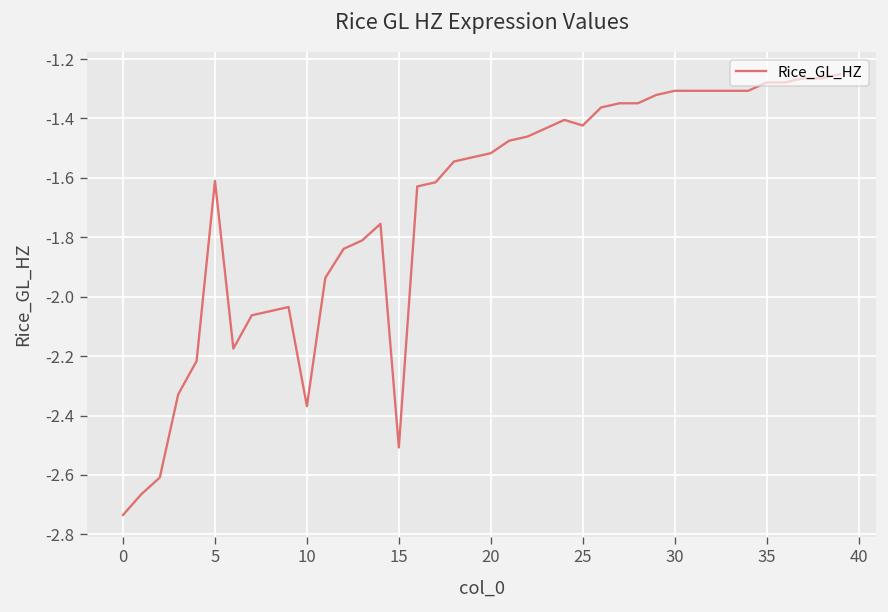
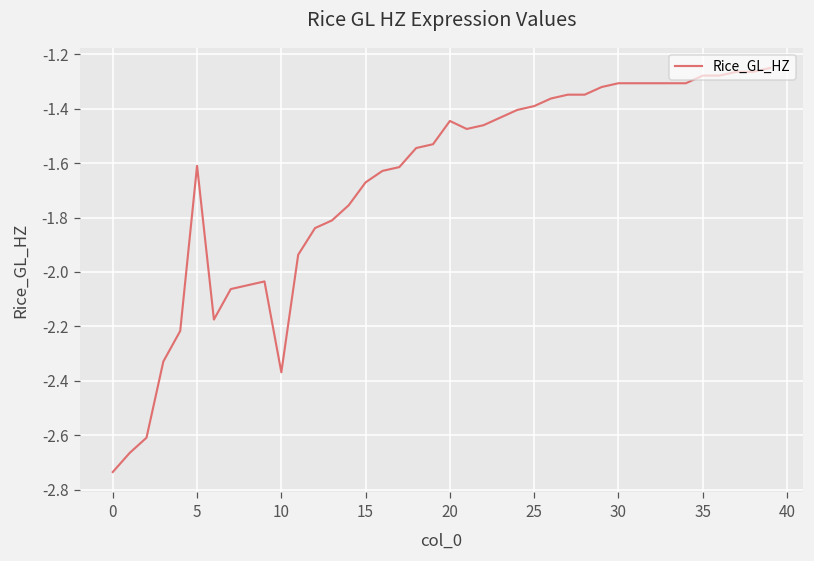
15: -2.51 -> -1.67
20: -1.52 -> -1.45
25: -1.42 -> -1.39
